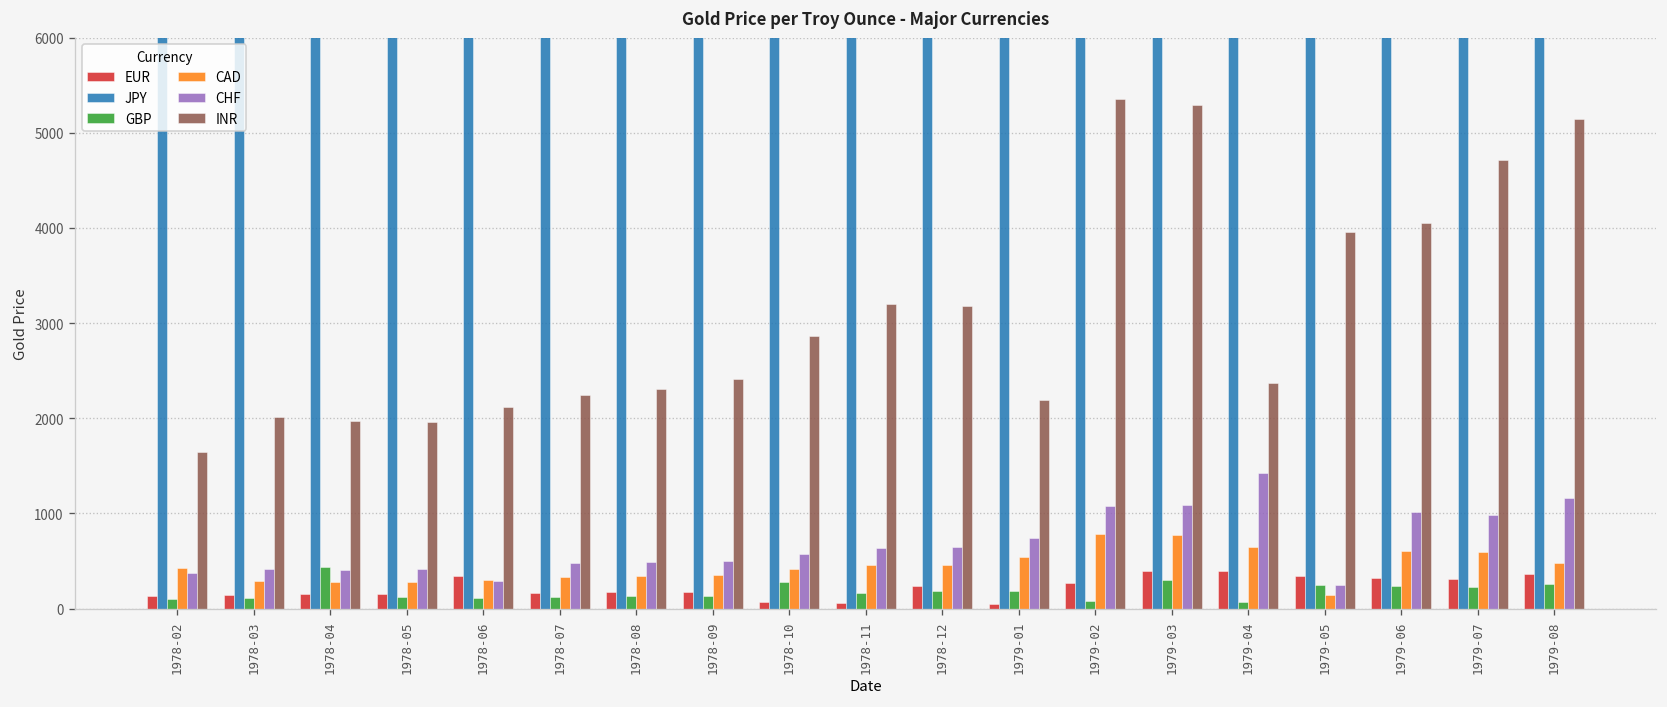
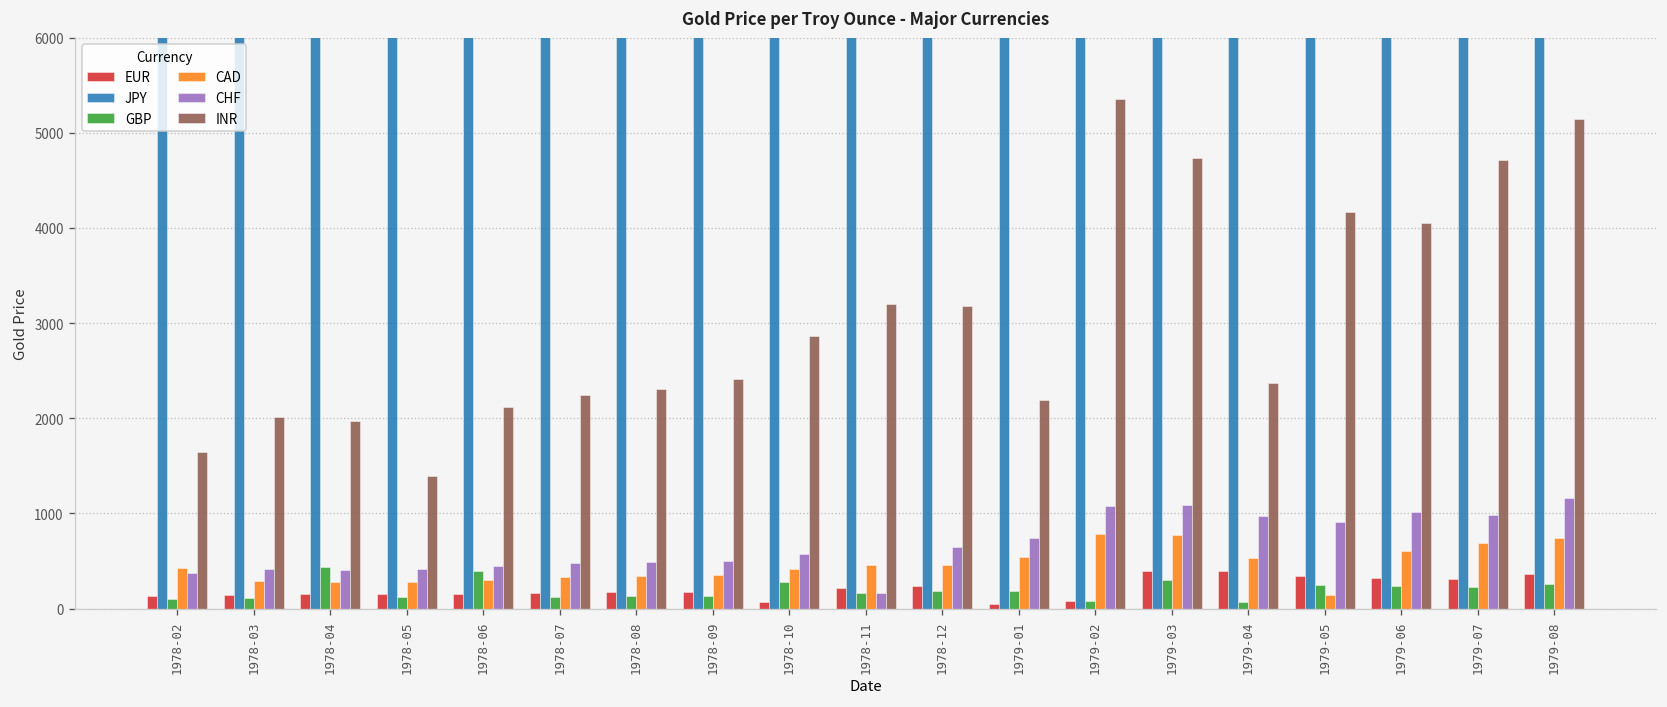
INR, 1978-05: 2000 -> 1400
EUR, 1978-06: 300 -> 100
GBP, 1978-06: 100 -> 400
CHF, 1978-06: 300 -> 400
EUR, 1978-11: 100 -> 200
CHF, 1978-11: 600 -> 200
EUR, 1979-02: 300 -> 100
INR, 1979-03: 5300 -> 4700
CAD, 1979-04: 600 -> 500
CHF, 1979-04: 1400 -> 1000
CHF, 1979-05: 300 -> 900
INR, 1979-05: 4000 -> 4200
CAD, 1979-07: 600 -> 700
CAD, 1979-08: 500 -> 700
